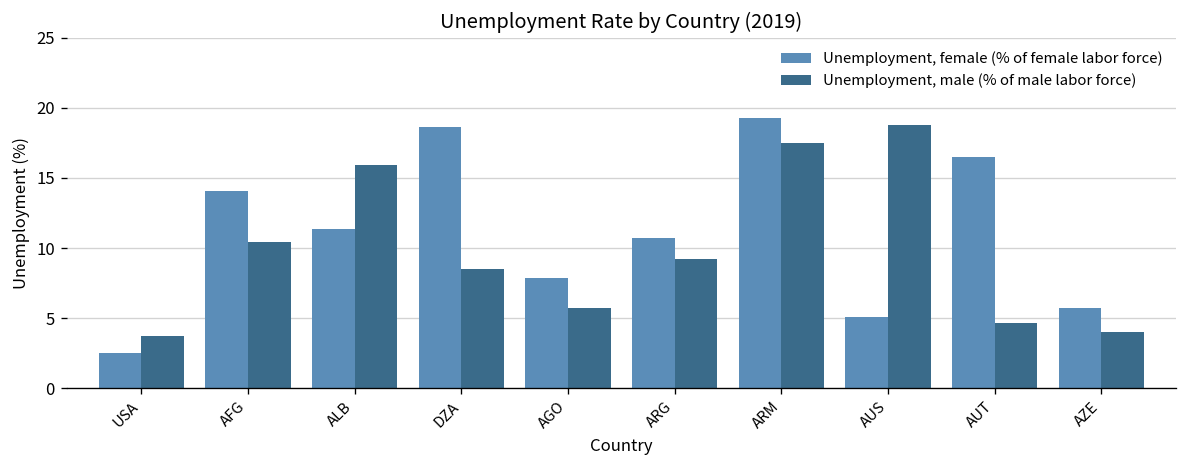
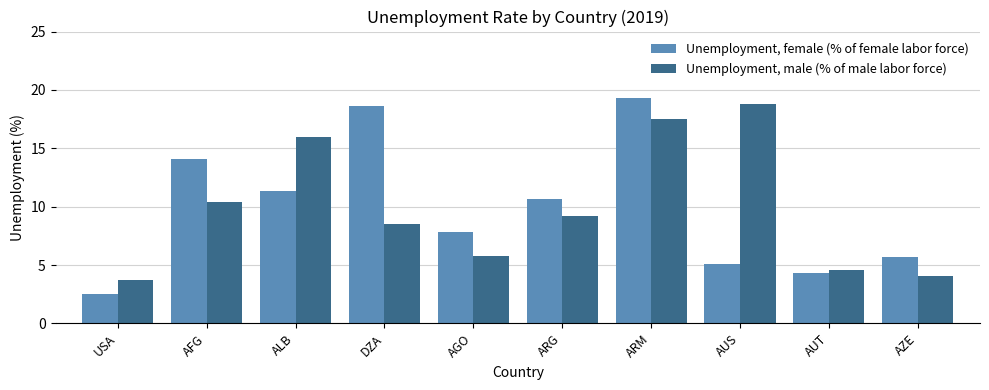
Unemployment, female (% of female labor force), AUT: 16.5 -> 4.4
